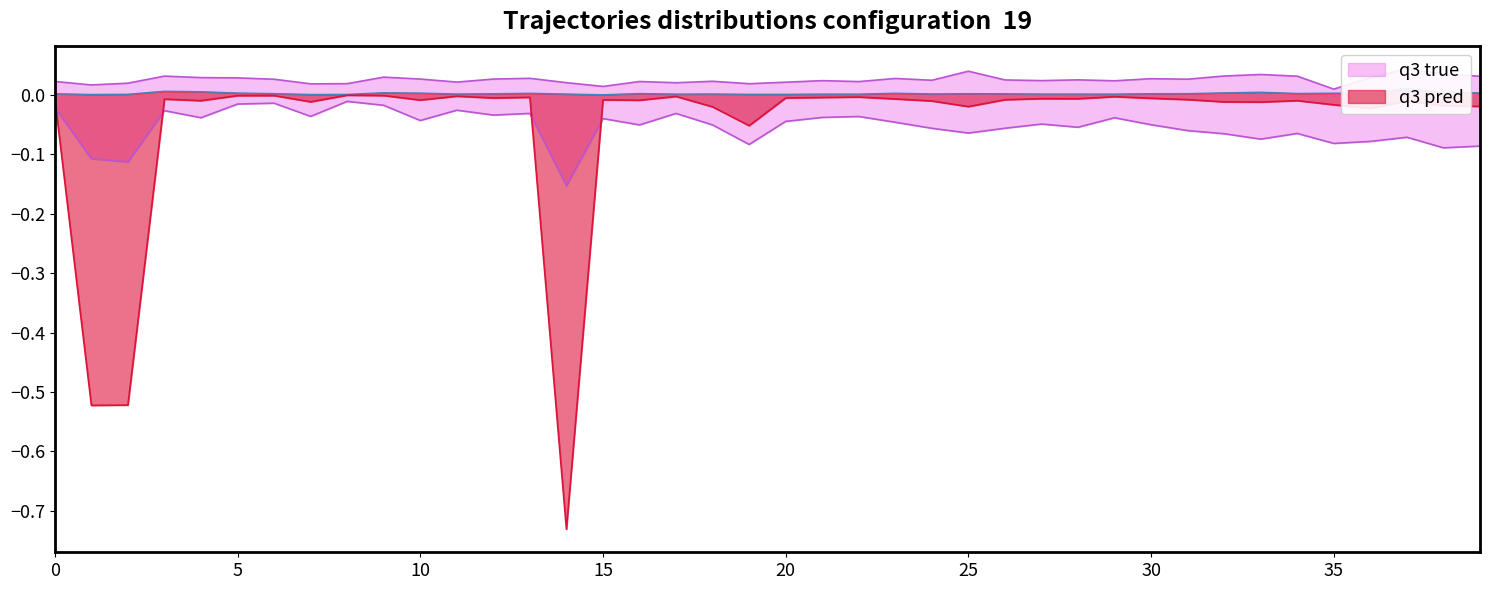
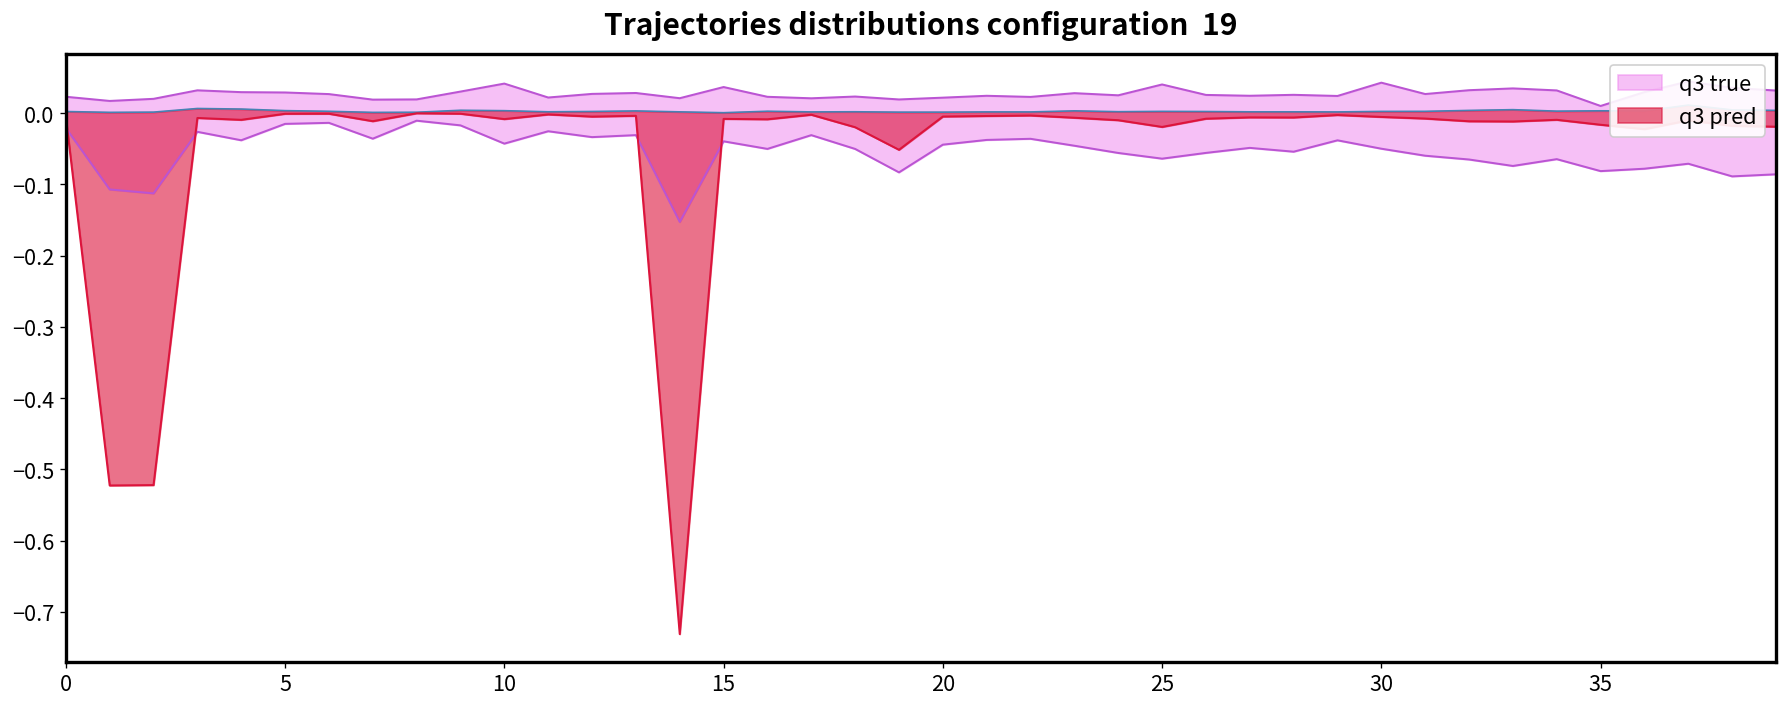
q3 true, 10: 0.03 -> 0.04
q3 true, 15: 0.01 -> 0.04
q3 true, 30: 0.03 -> 0.04
